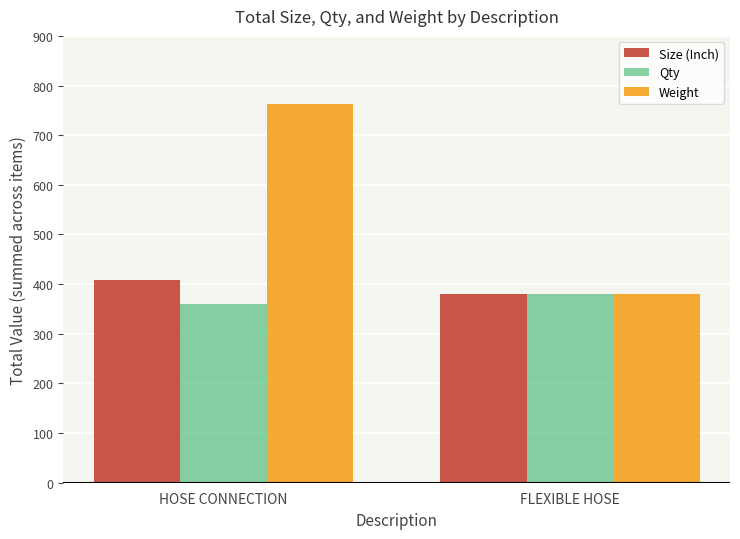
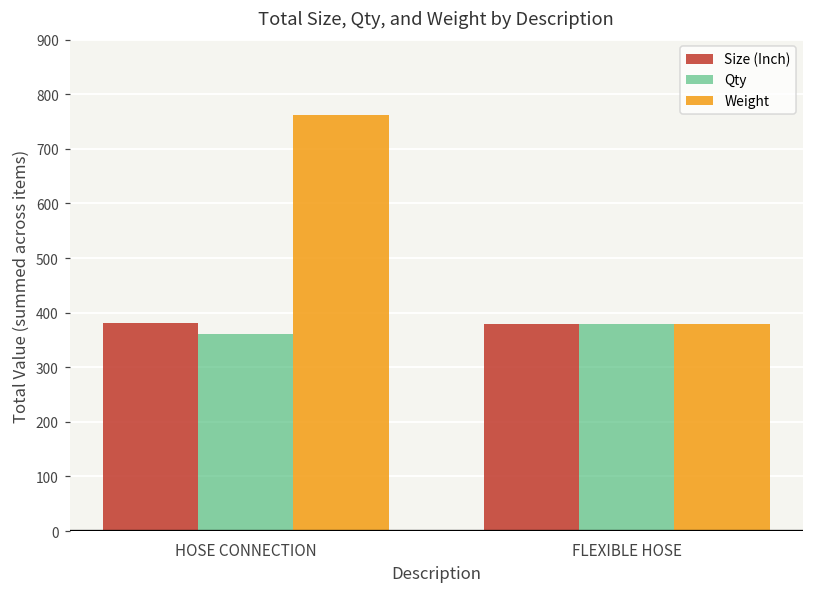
Size (Inch), HOSE CONNECTION: 410 -> 380
